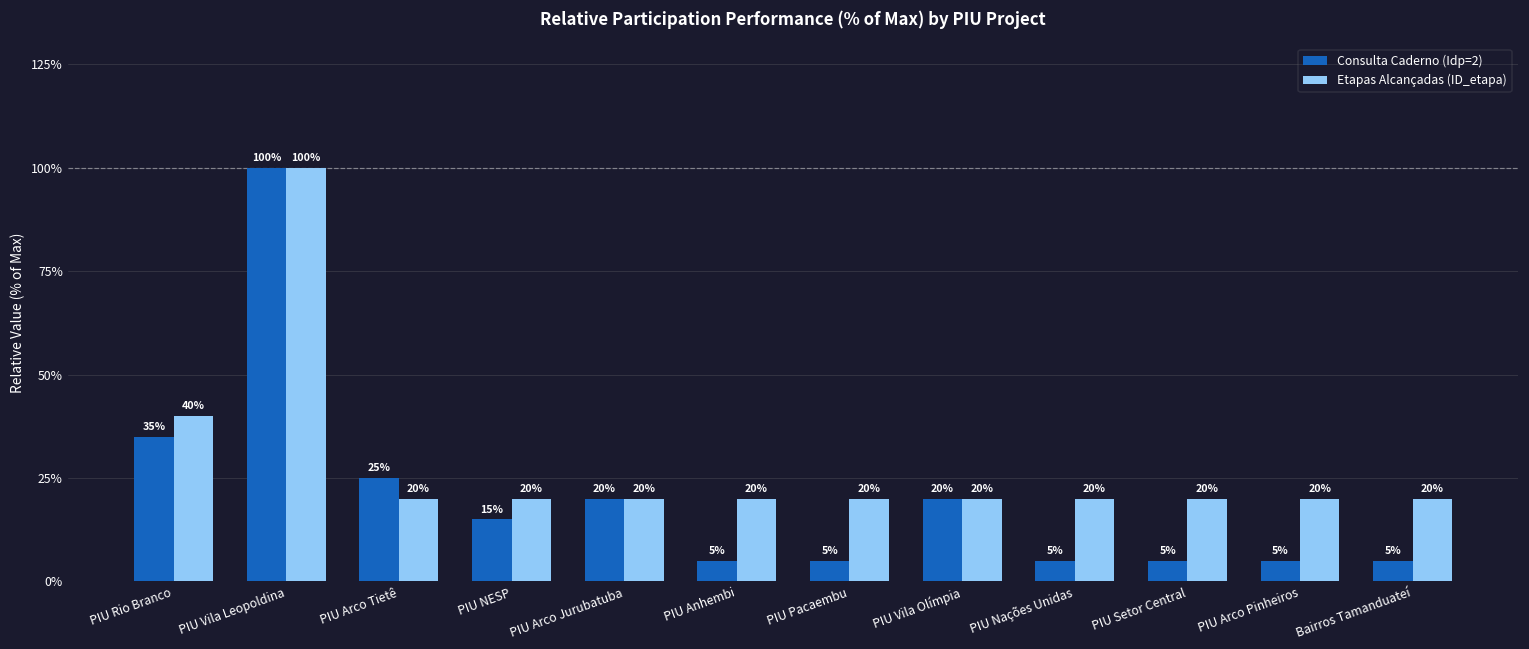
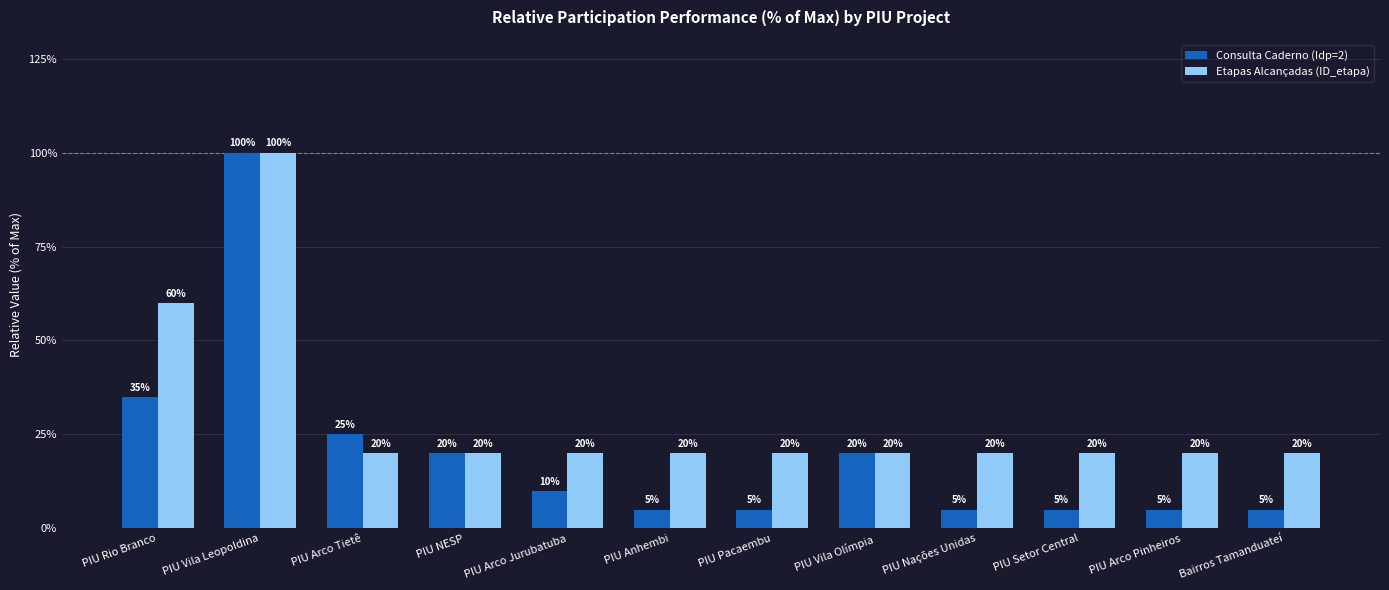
Etapas Alcançadas (ID_etapa), PIU Rio Branco: 40% -> 60%
Consulta Caderno (Idp=2), PIU NESP: 15% -> 20%
Consulta Caderno (Idp=2), PIU Arco Jurubatuba: 20% -> 10%
